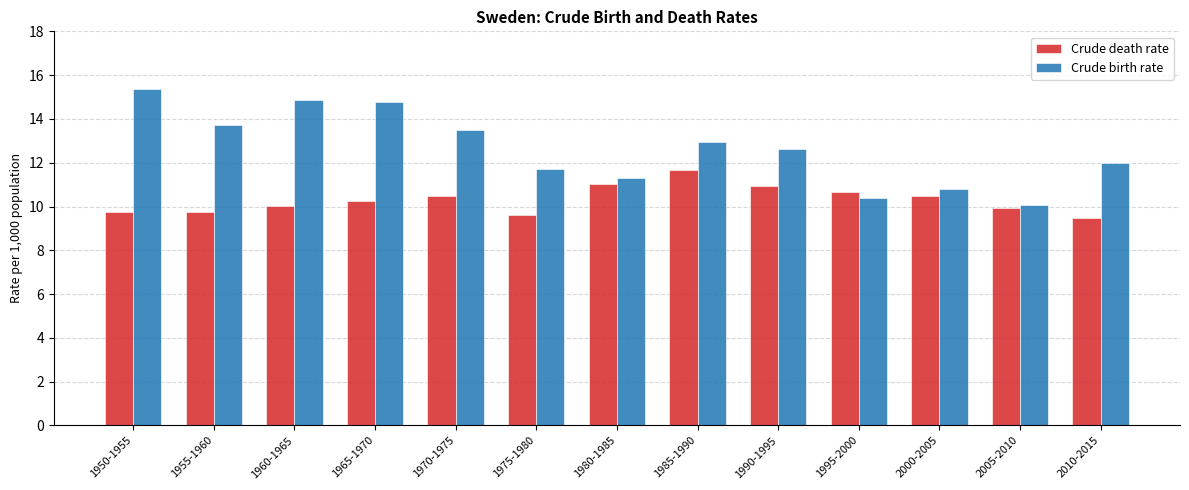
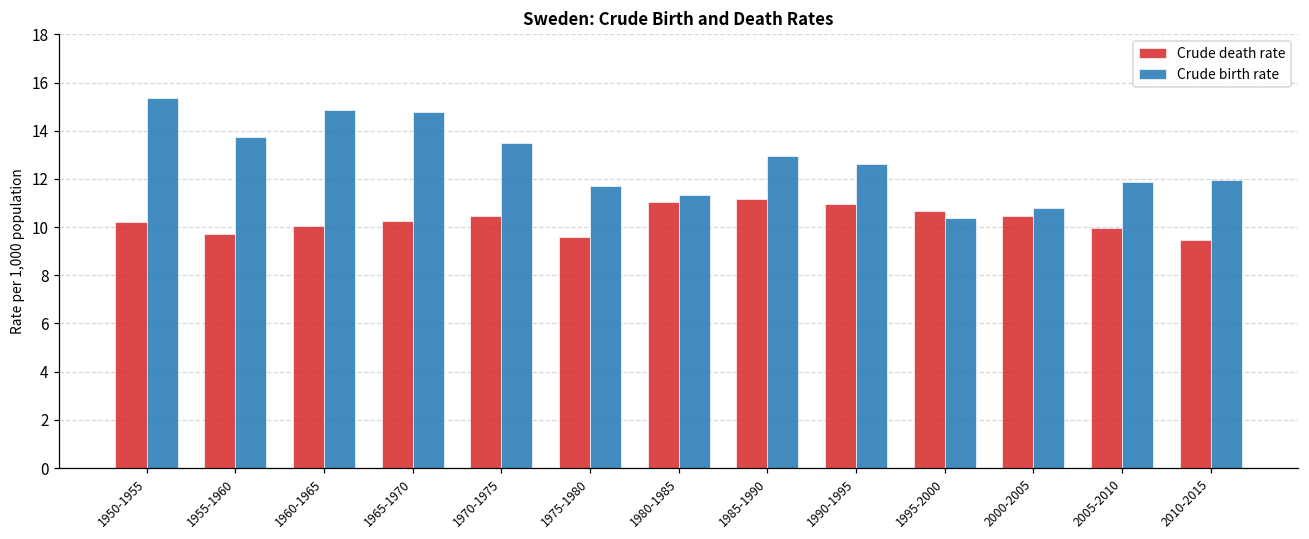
Crude death rate, 1950-1955: 9.7 -> 10.2
Crude death rate, 1985-1990: 11.7 -> 11.2
Crude birth rate, 2005-2010: 10.1 -> 11.9
